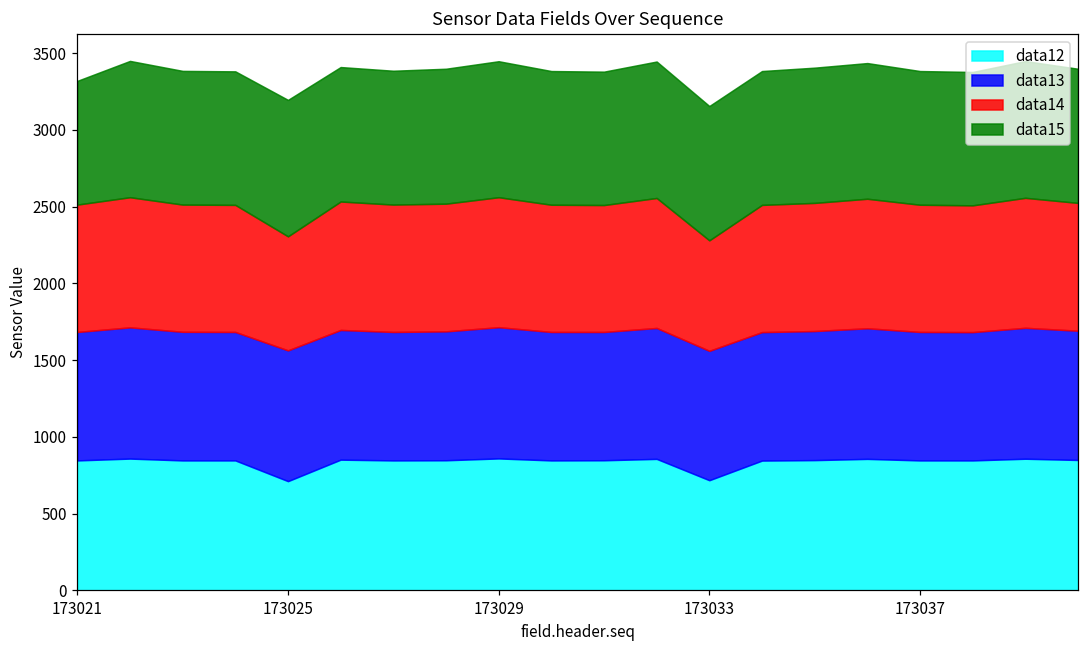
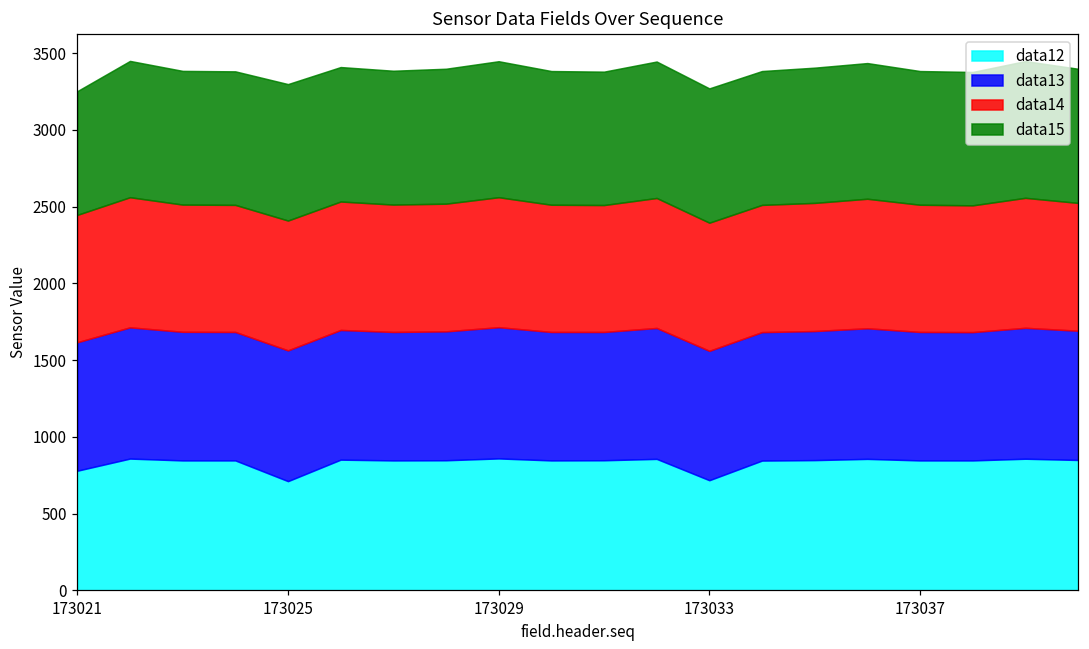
data12, 173021: 850 -> 780
data14, 173025: 740 -> 850
data14, 173033: 720 -> 840
